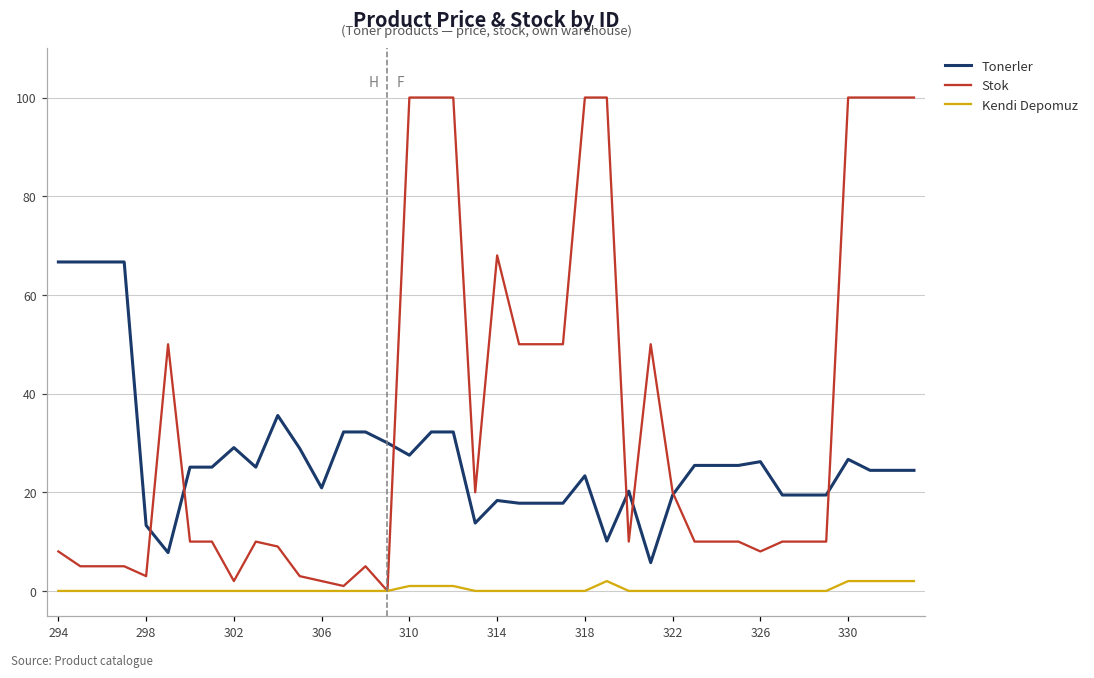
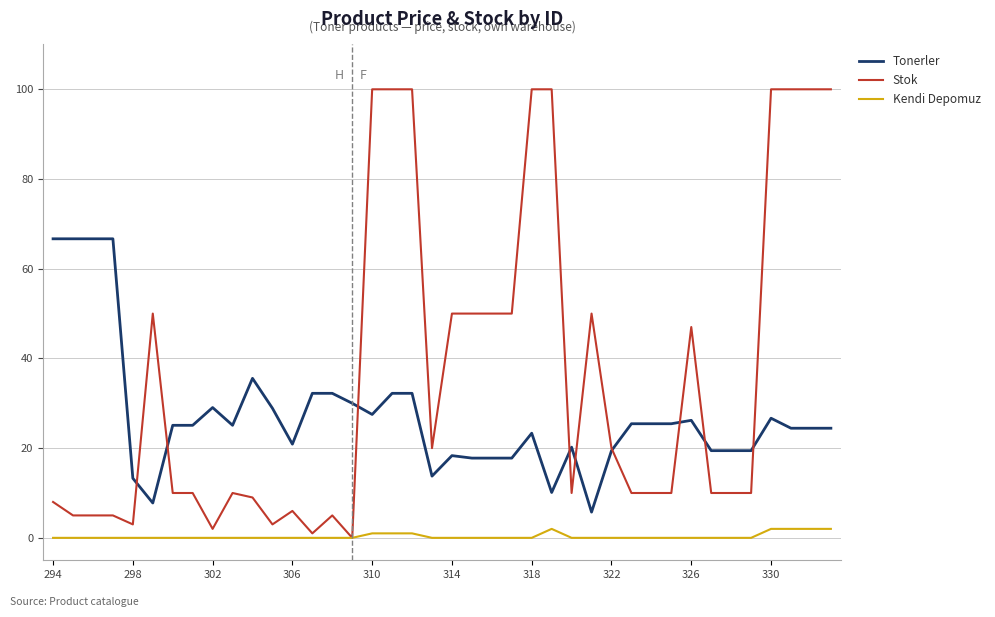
Stok, 306: 2 -> 6
Stok, 314: 68 -> 50
Stok, 326: 8 -> 47
